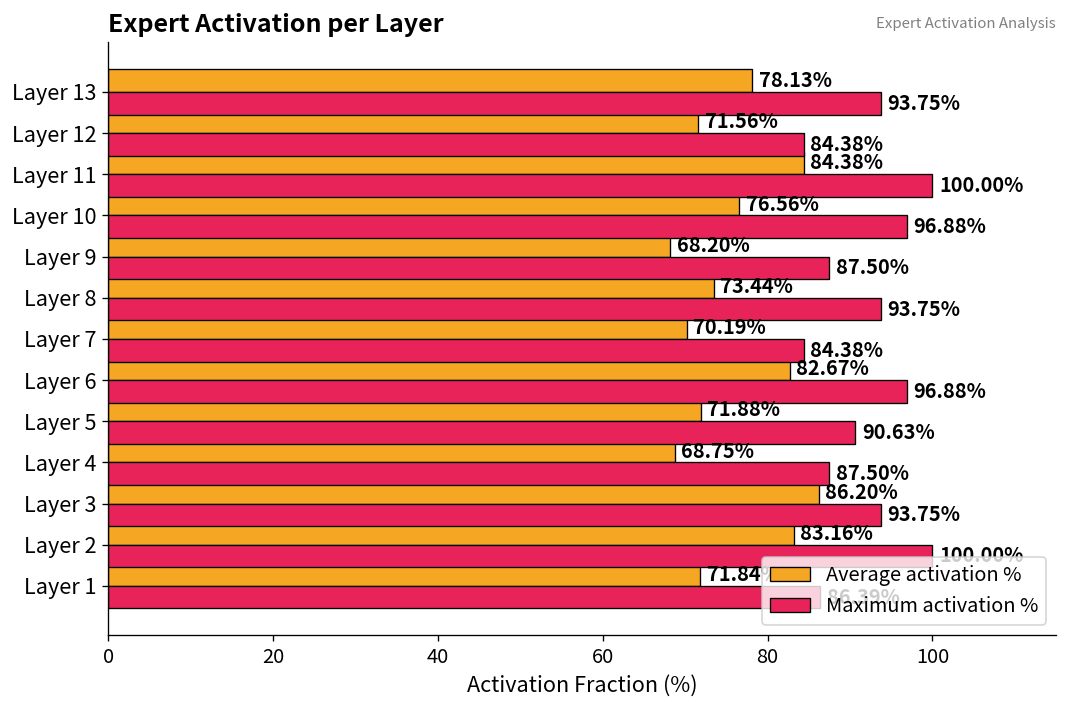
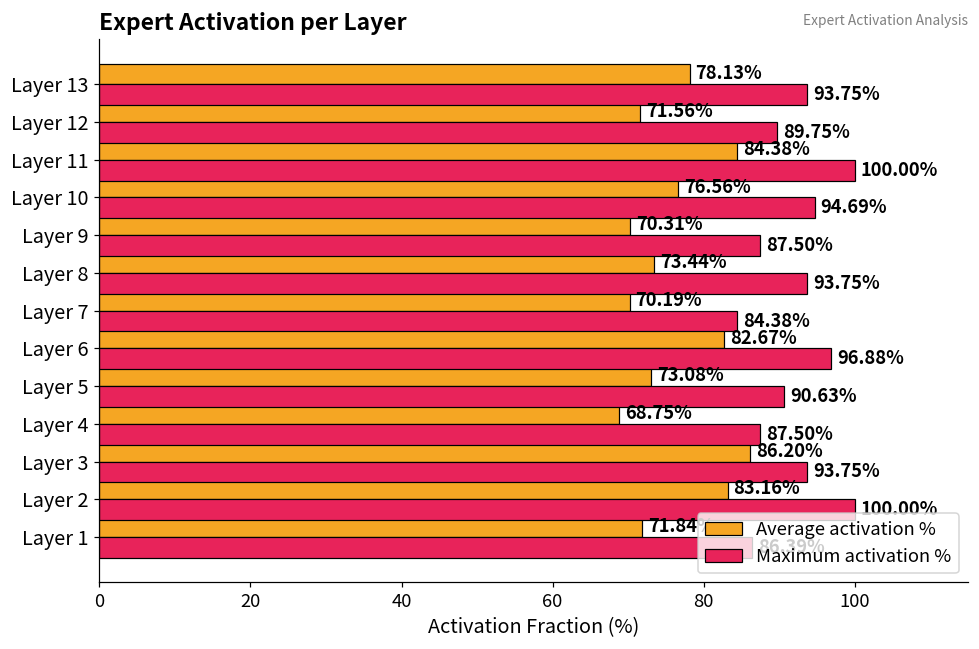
Maximum activation %, Layer 12: 84.38% -> 89.75%
Maximum activation %, Layer 10: 96.88% -> 94.69%
Average activation %, Layer 9: 68.20% -> 70.31%
Average activation %, Layer 5: 71.88% -> 73.08%
